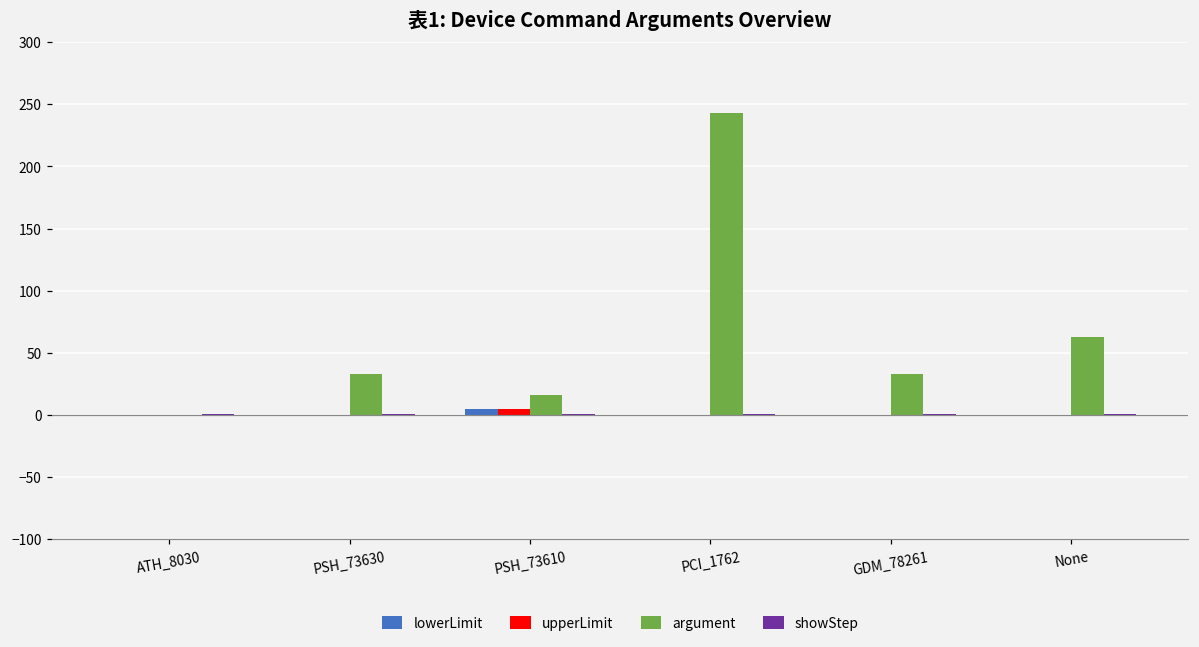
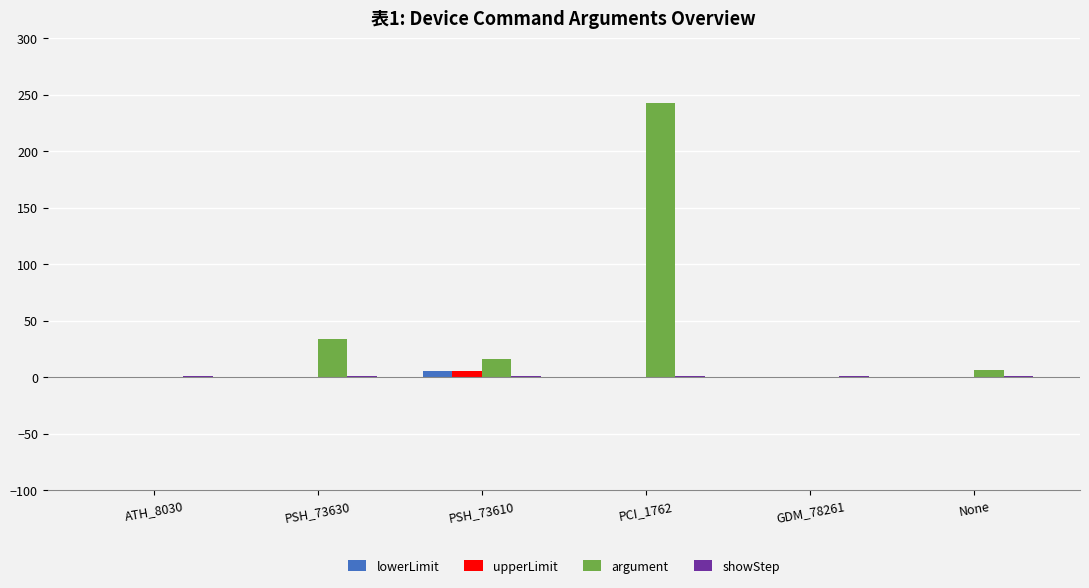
argument, GDM_78261: 33 -> 0
argument, None: 63 -> 6
